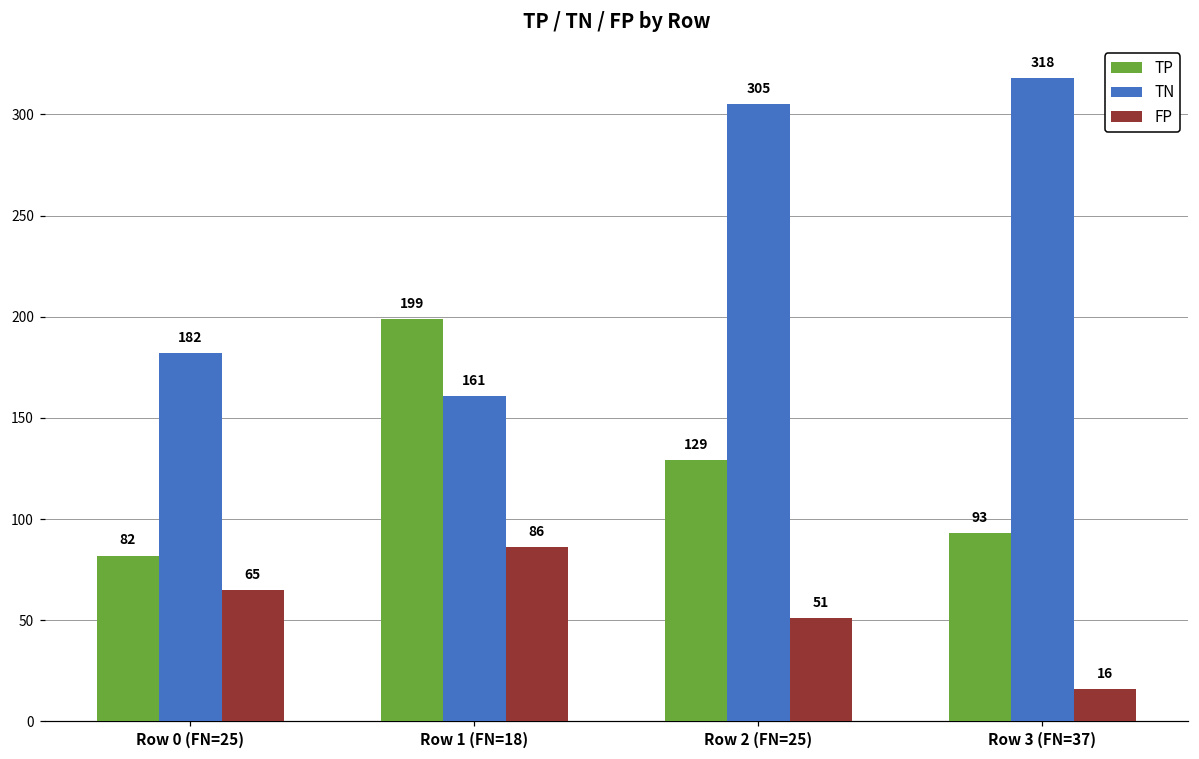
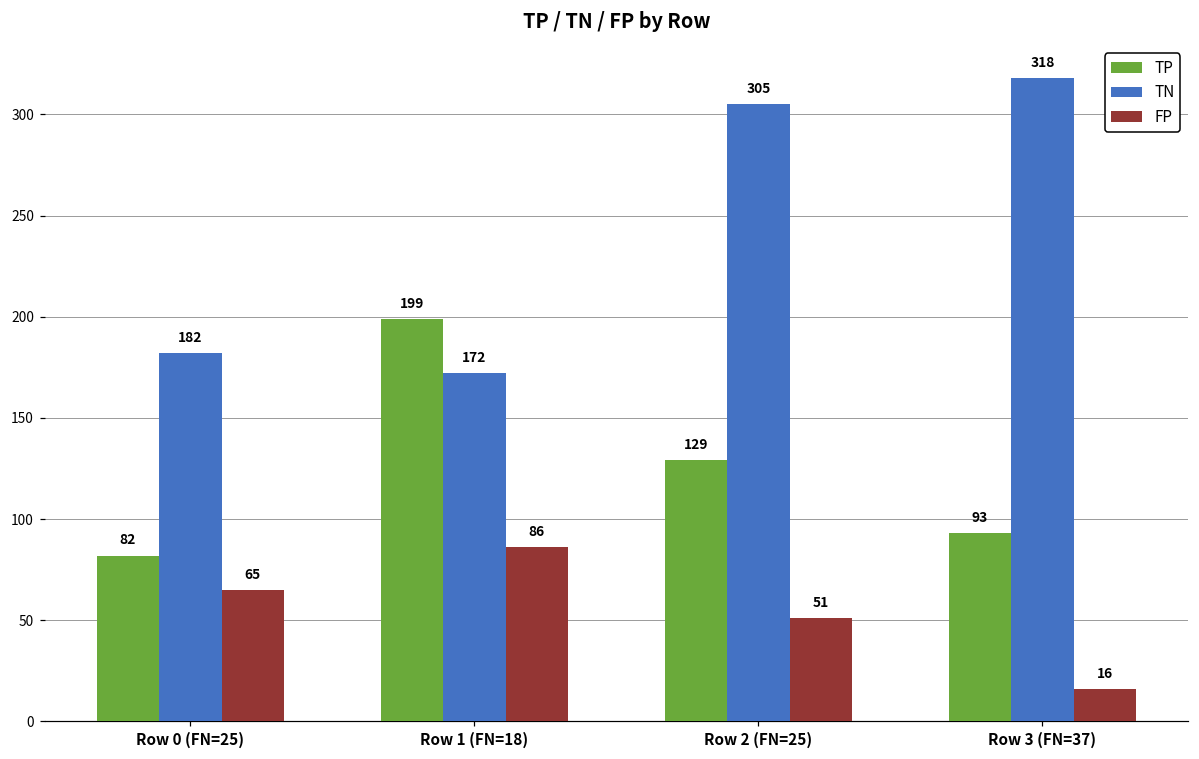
TN, Row 1 (FN=18): 161 -> 172
